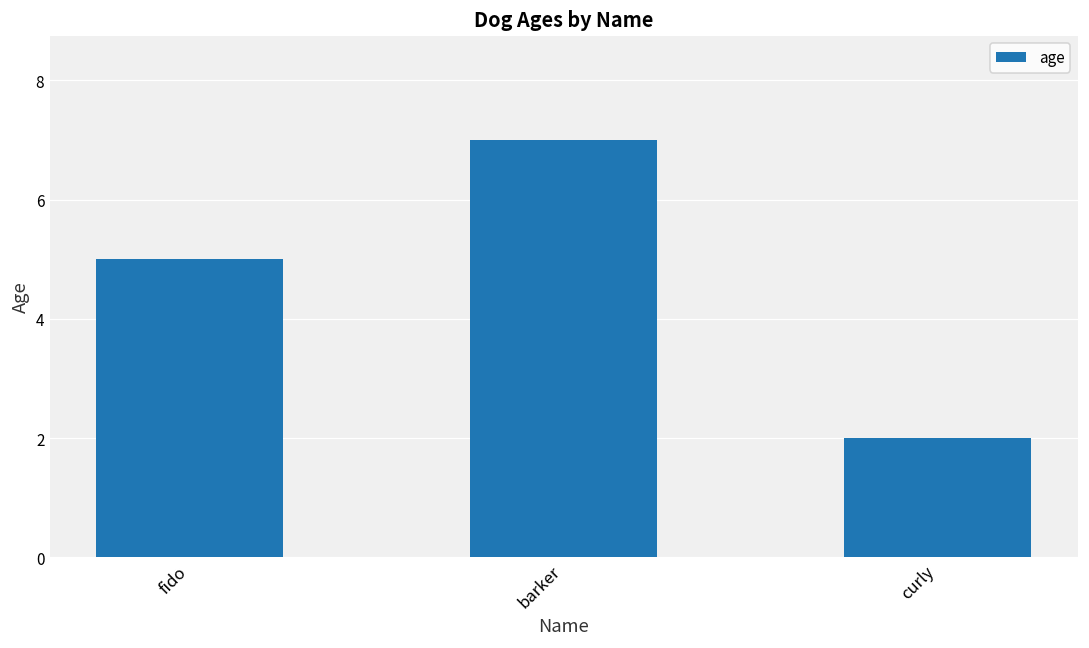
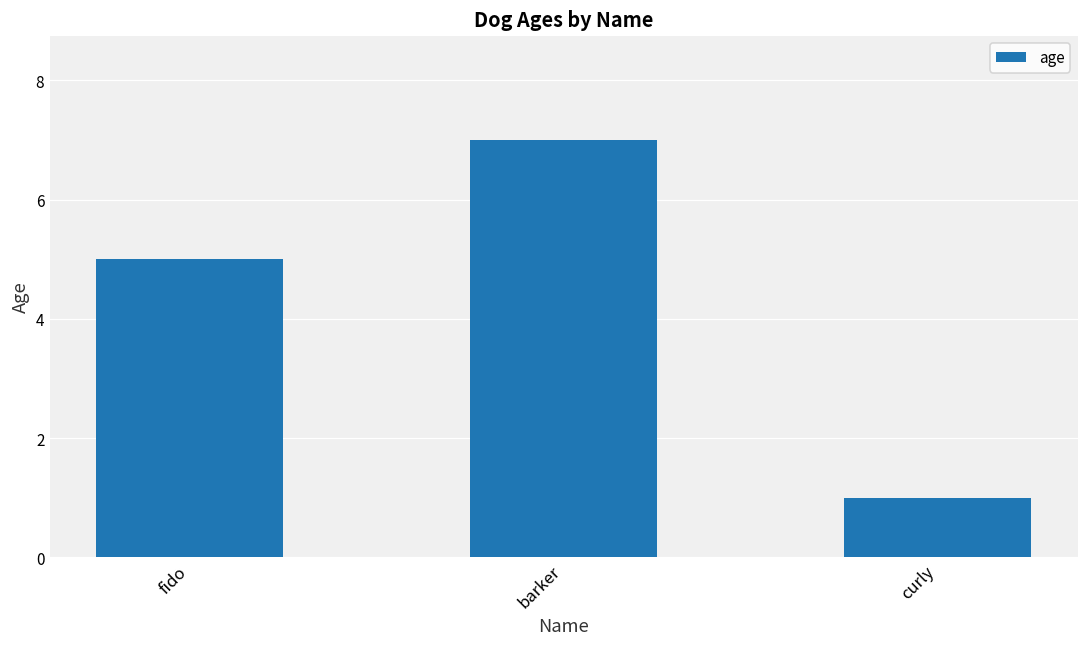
curly: 2 -> 1
